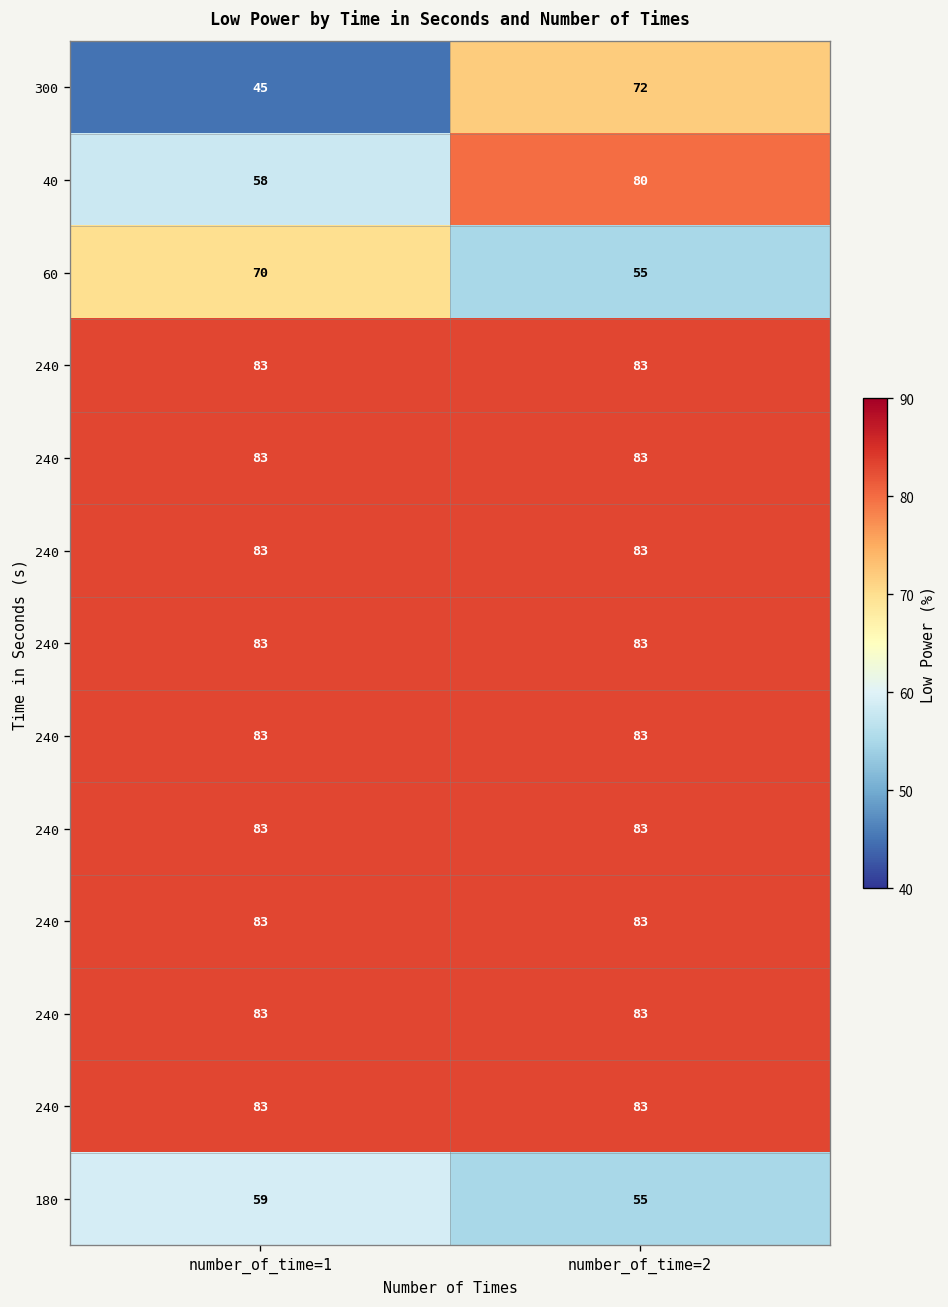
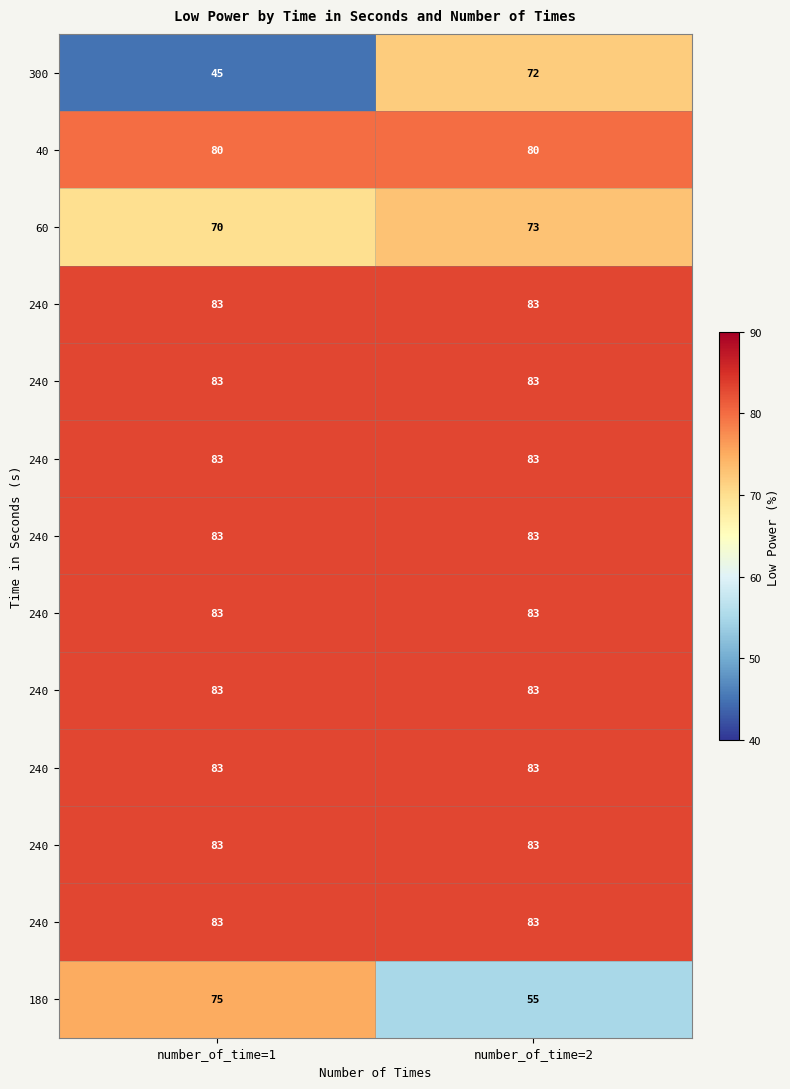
40, number_of_time=1: 58 -> 80
60, number_of_time=2: 55 -> 73
180, number_of_time=1: 59 -> 75
